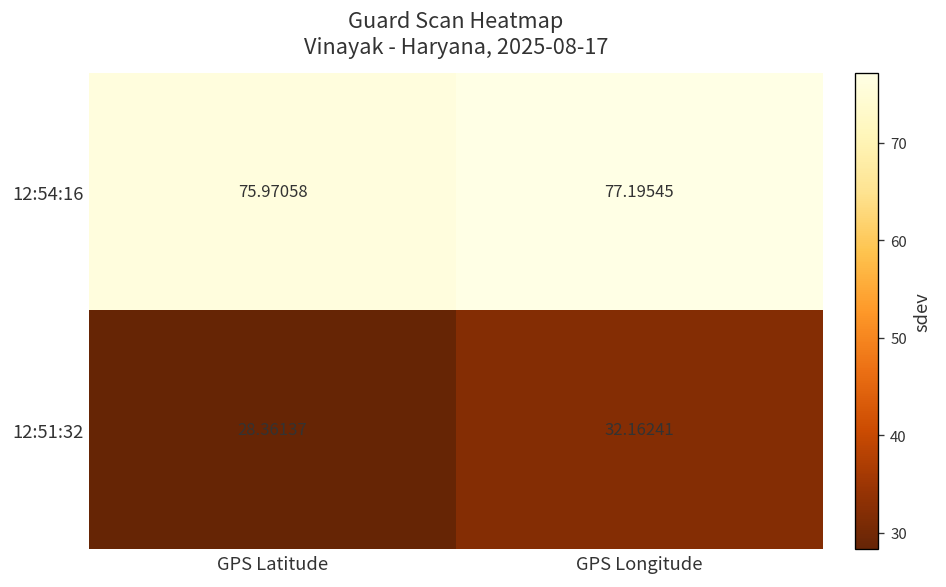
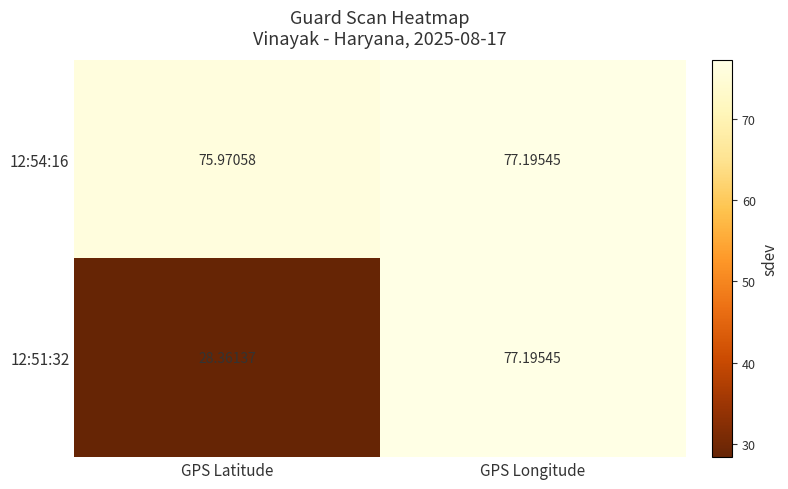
12:51:32, GPS Longitude: 32.16241 -> 77.19545
